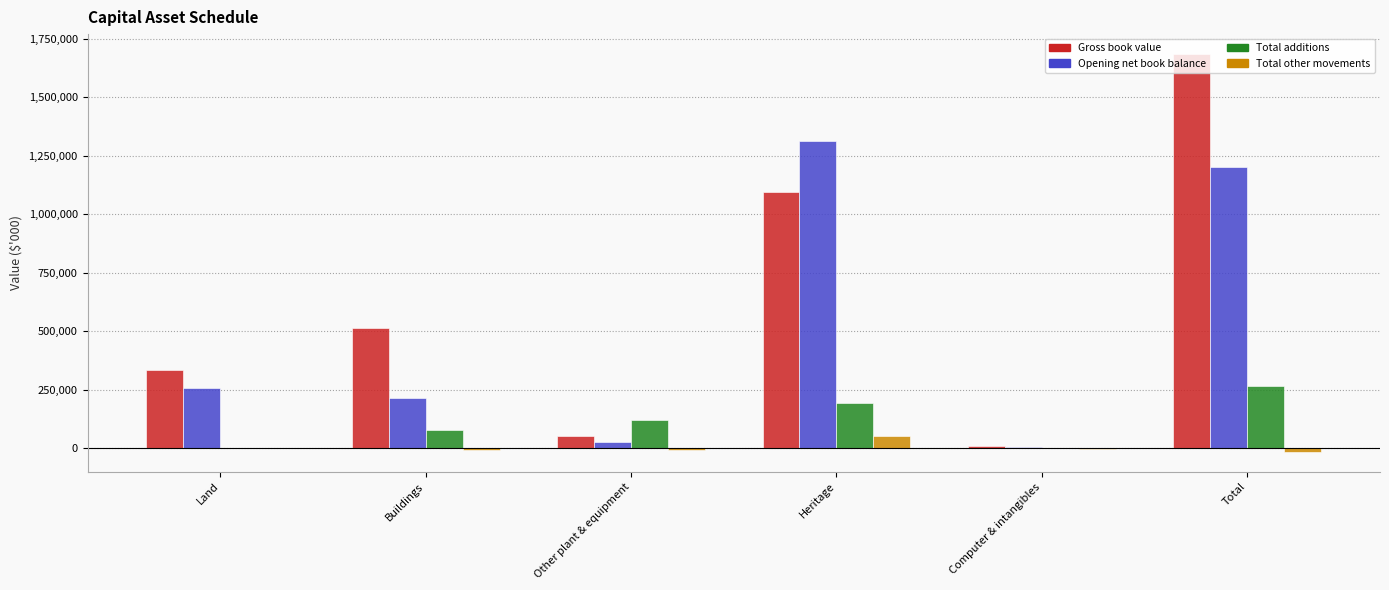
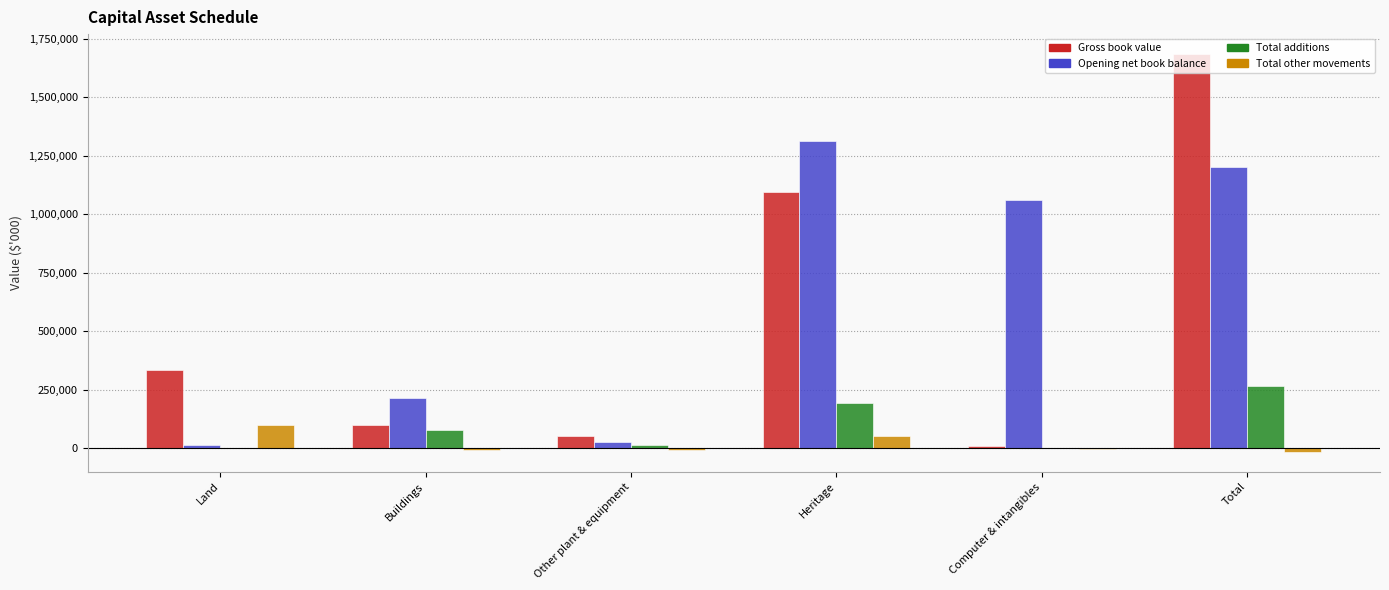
Opening net book balance, Land: 260,000 -> 10,000
Total other movements, Land: 0 -> 100,000
Gross book value, Buildings: 510,000 -> 100,000
Total additions, Other plant & equipment: 120,000 -> 20,000
Opening net book balance, Computer & intangibles: 0 -> 1,060,000
